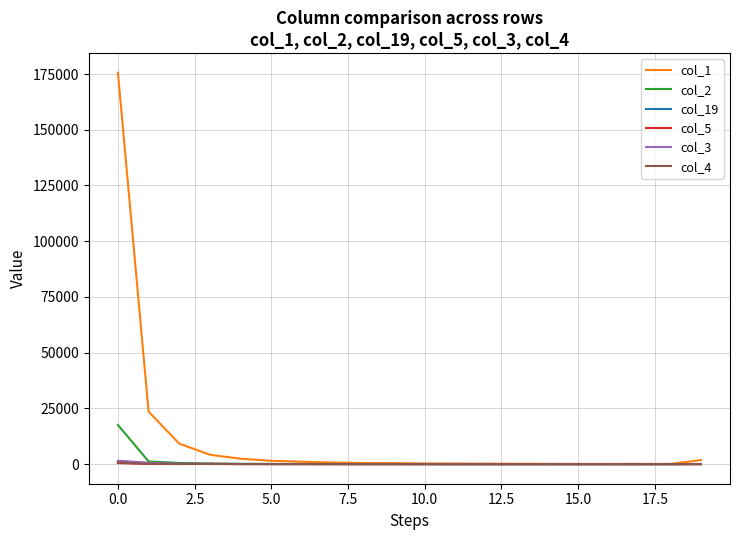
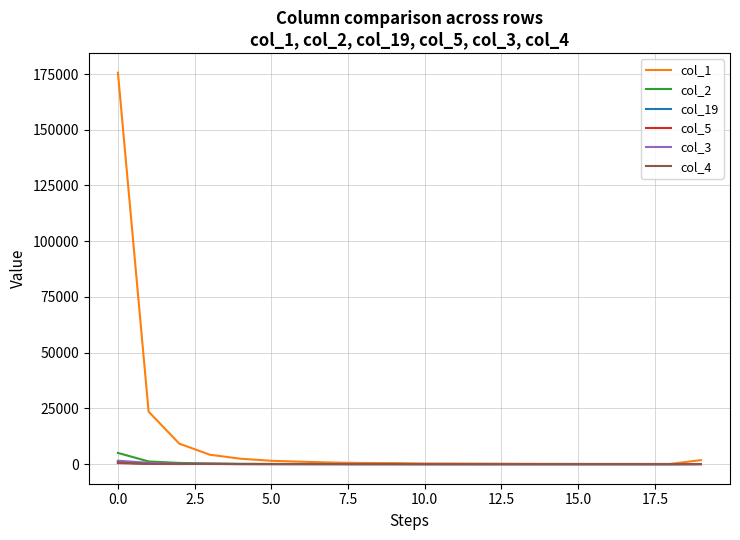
col_2, 0.0: 18000 -> 5000
